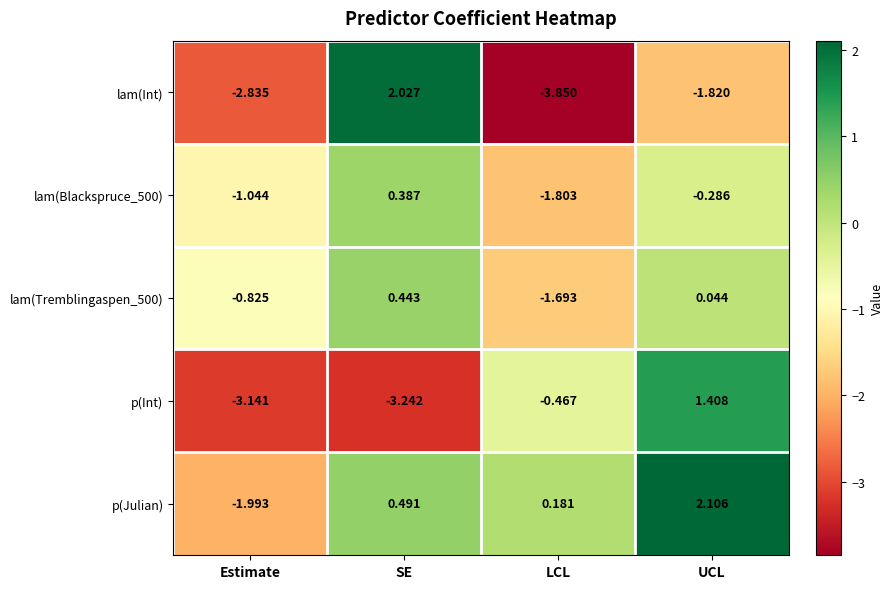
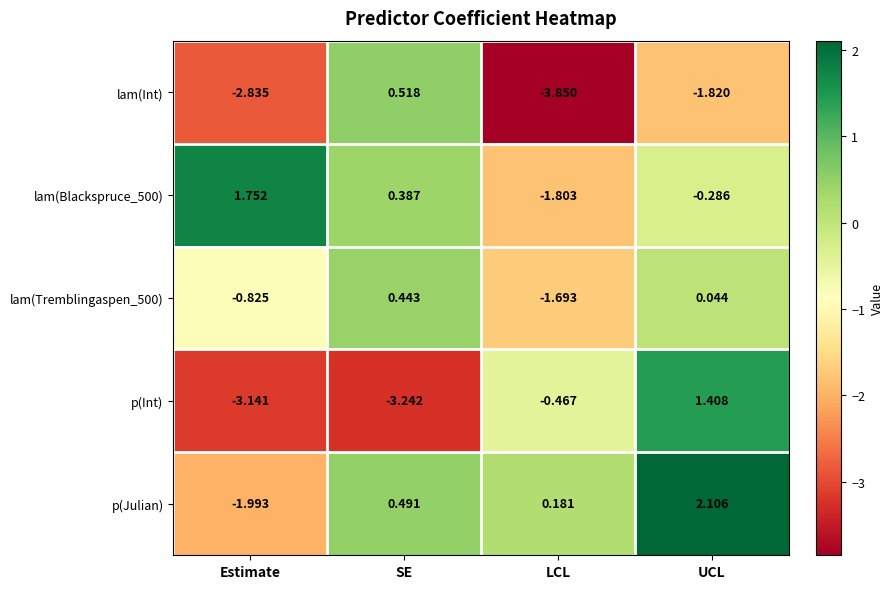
lam(Int), SE: 2.027 -> 0.518
lam(Blackspruce_500), Estimate: -1.044 -> 1.752
